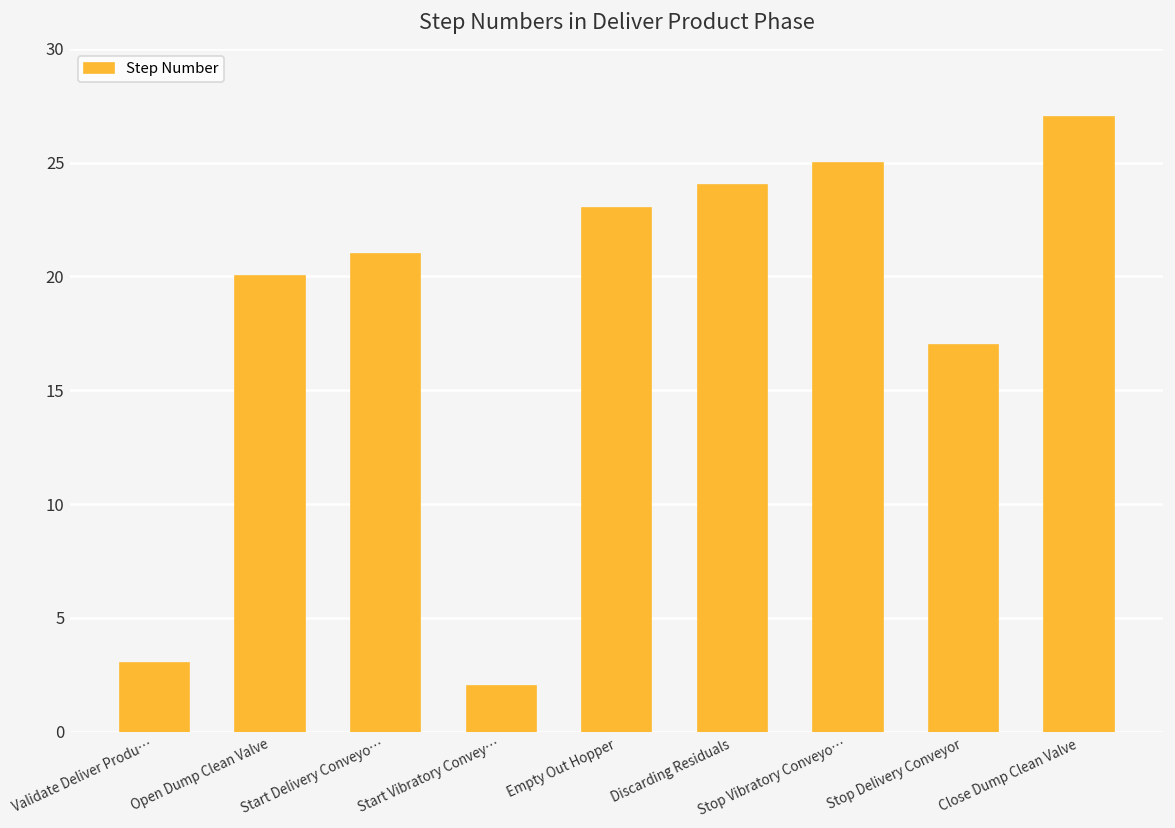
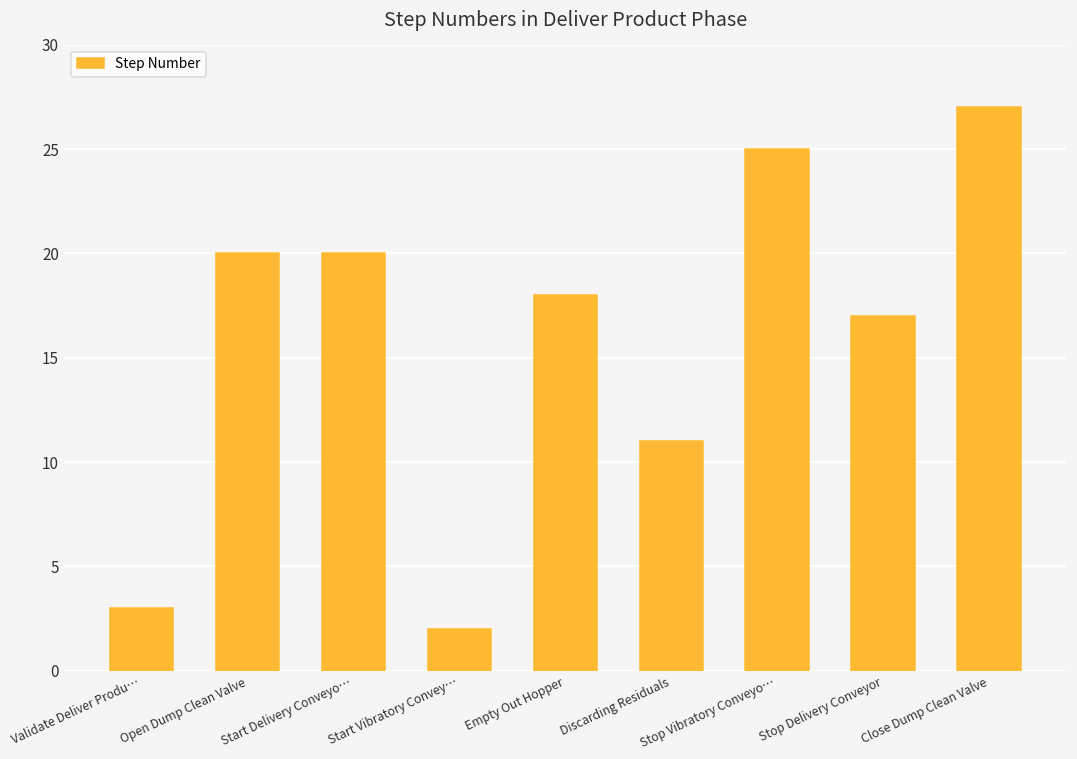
Start Delivery Conveyo…: 21 -> 20
Empty Out Hopper: 23 -> 18
Discarding Residuals: 24 -> 11
